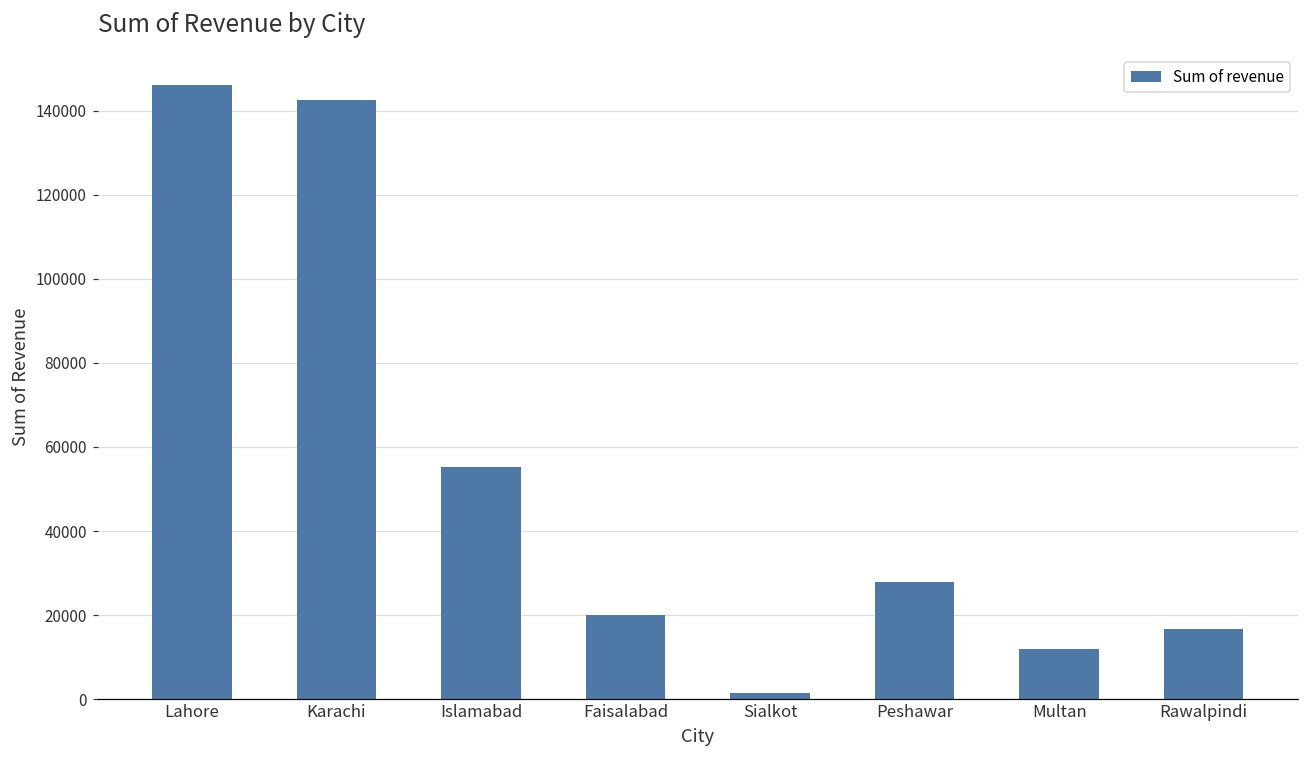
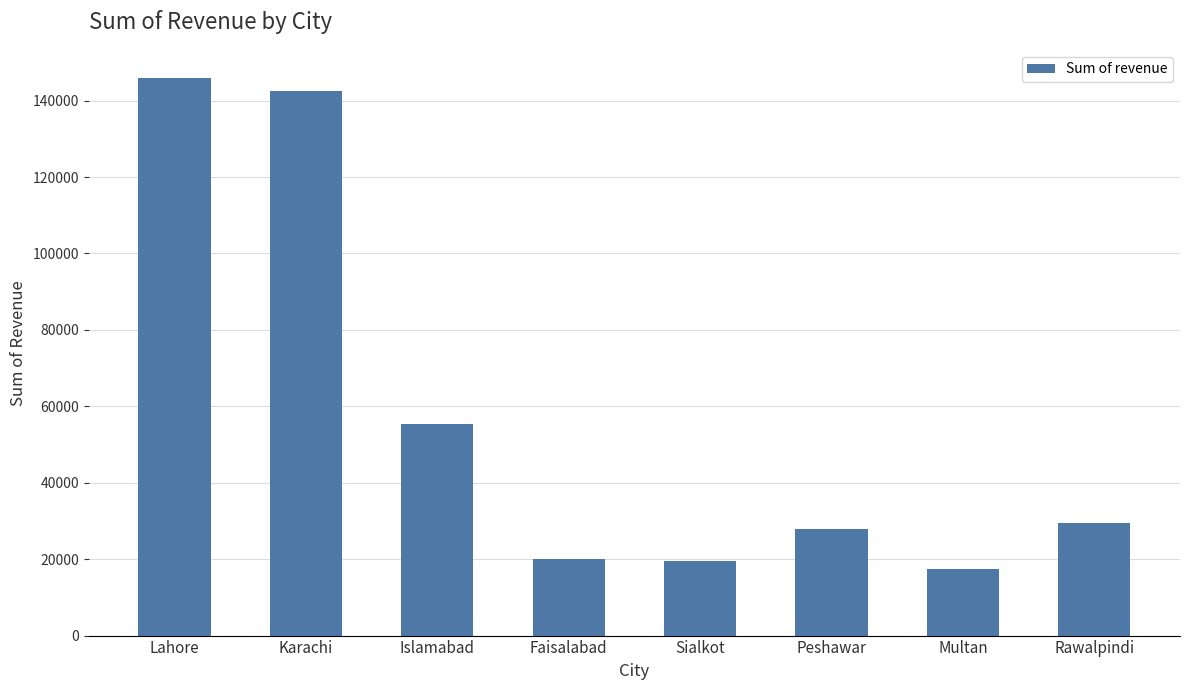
Sialkot: 1000 -> 20000
Multan: 12000 -> 17000
Rawalpindi: 17000 -> 30000
